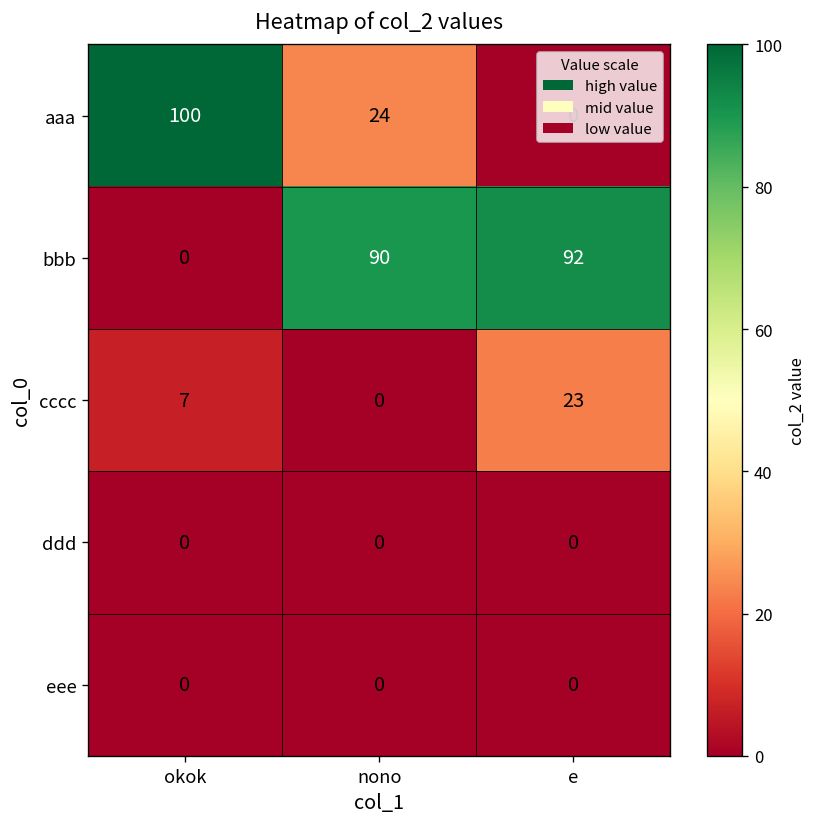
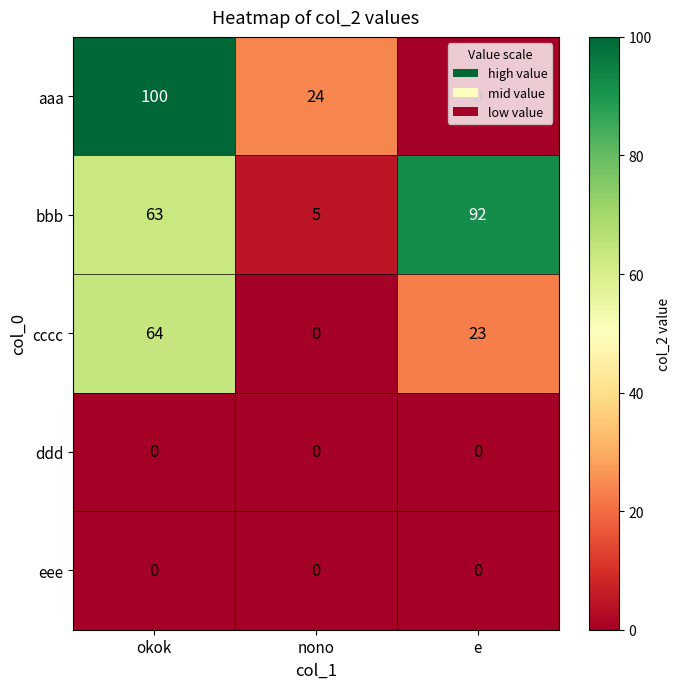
bbb, okok: 0 -> 63
bbb, nono: 90 -> 5
cccc, okok: 7 -> 64
